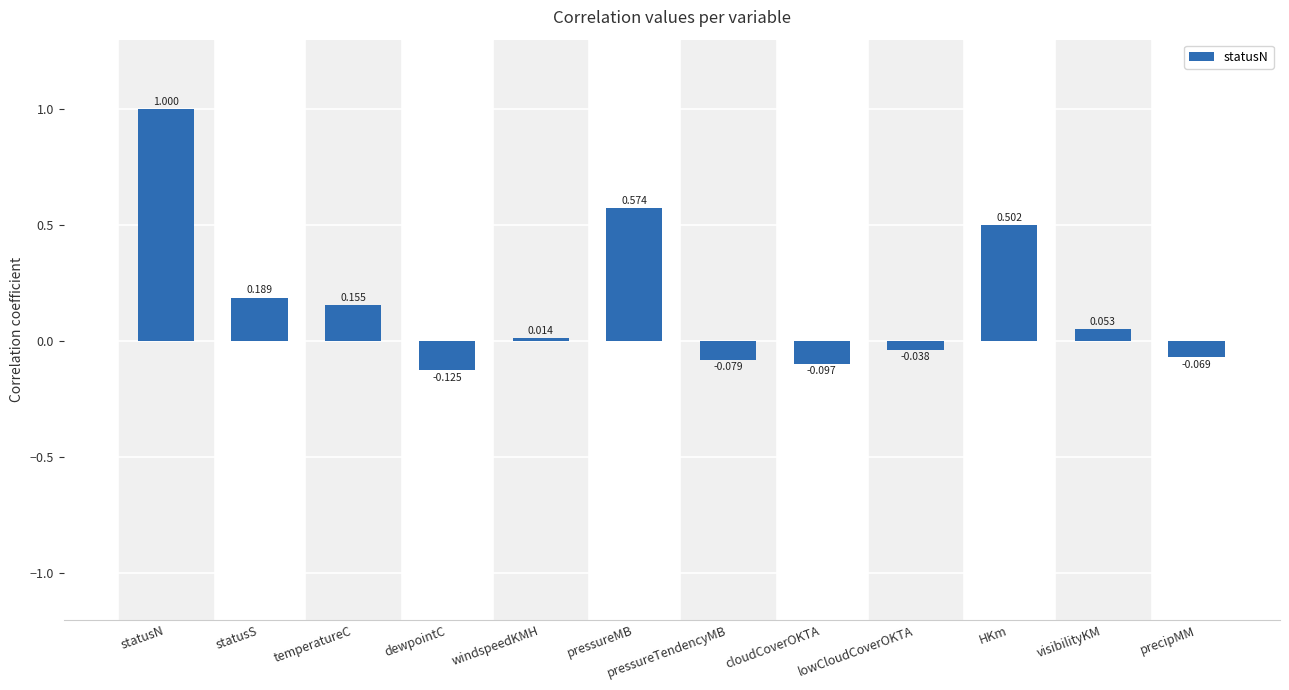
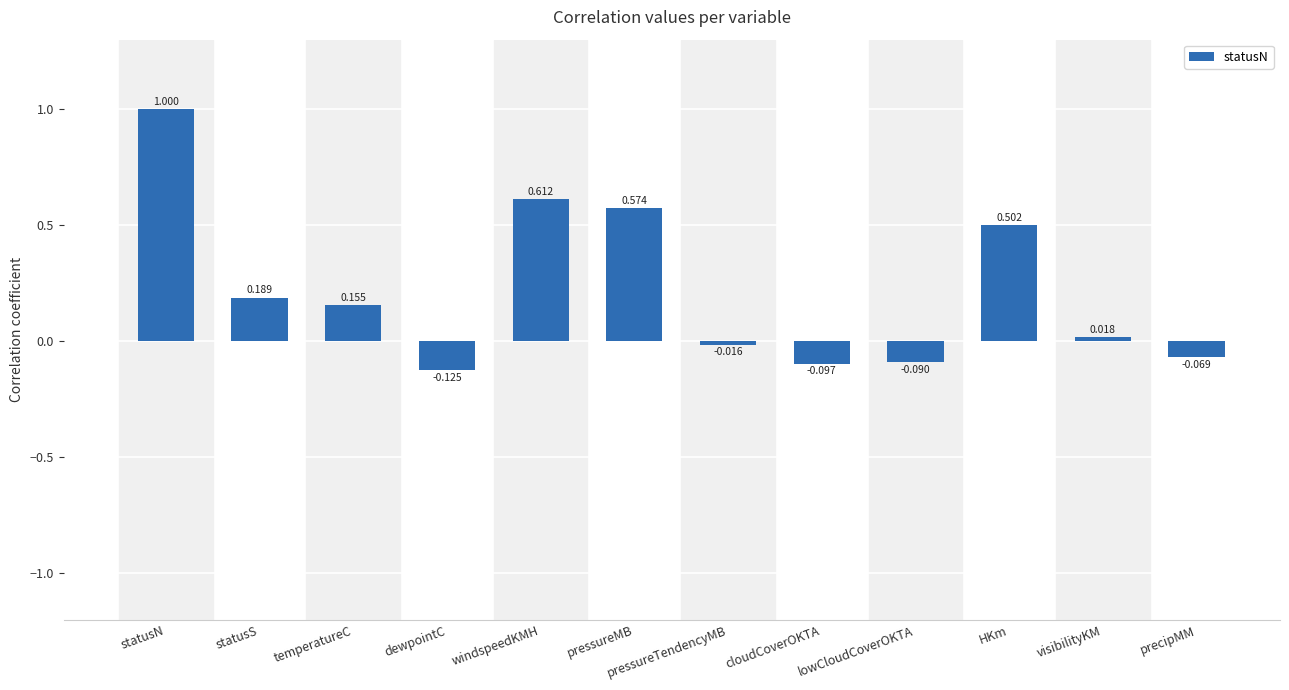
windspeedKMH: 0.014 -> 0.612
pressureTendencyMB: -0.079 -> -0.016
lowCloudCoverOKTA: -0.038 -> -0.090
visibilityKM: 0.053 -> 0.018
